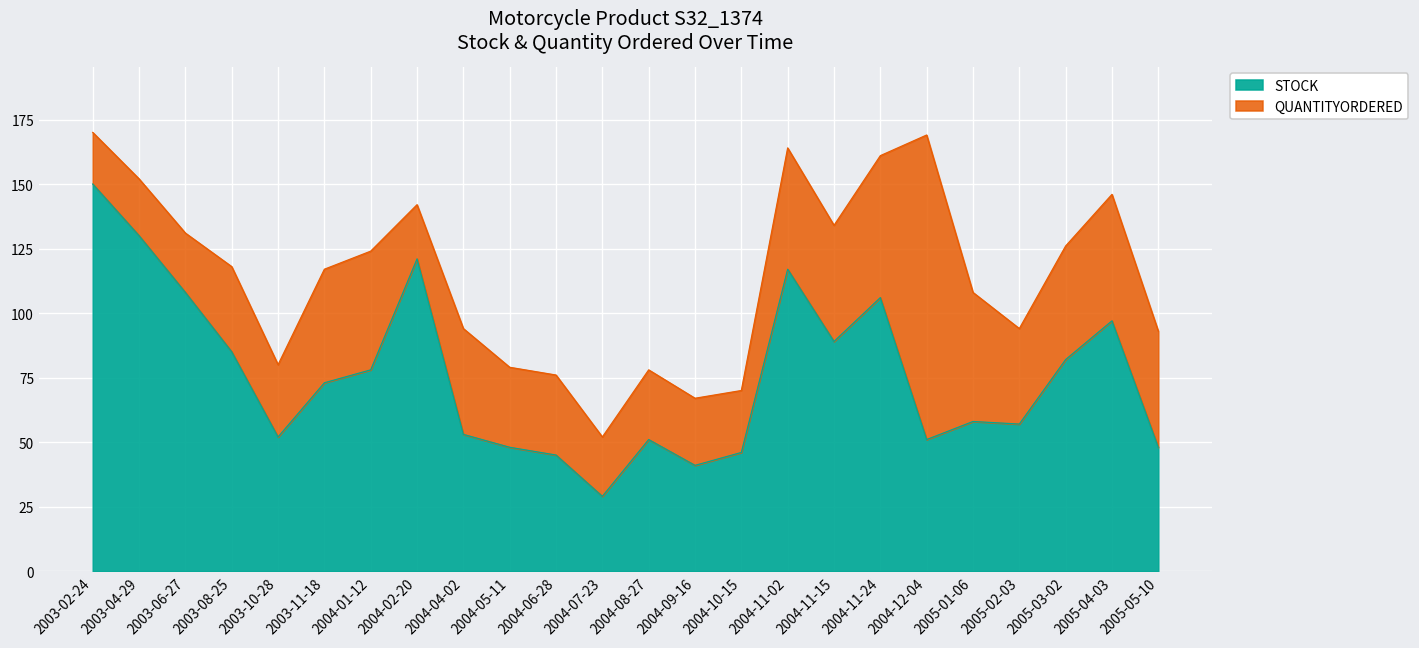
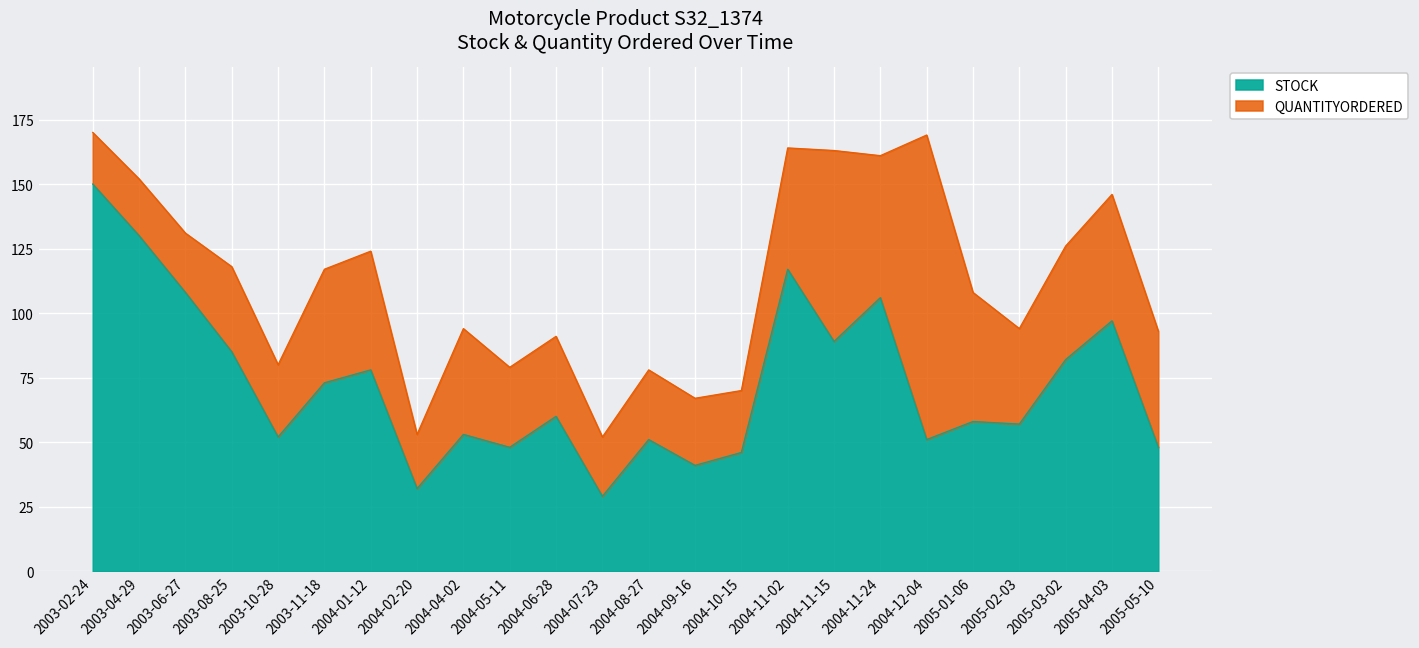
STOCK, 2004-02-20: 121 -> 32
STOCK, 2004-06-28: 45 -> 60
QUANTITYORDERED, 2004-11-15: 45 -> 74
